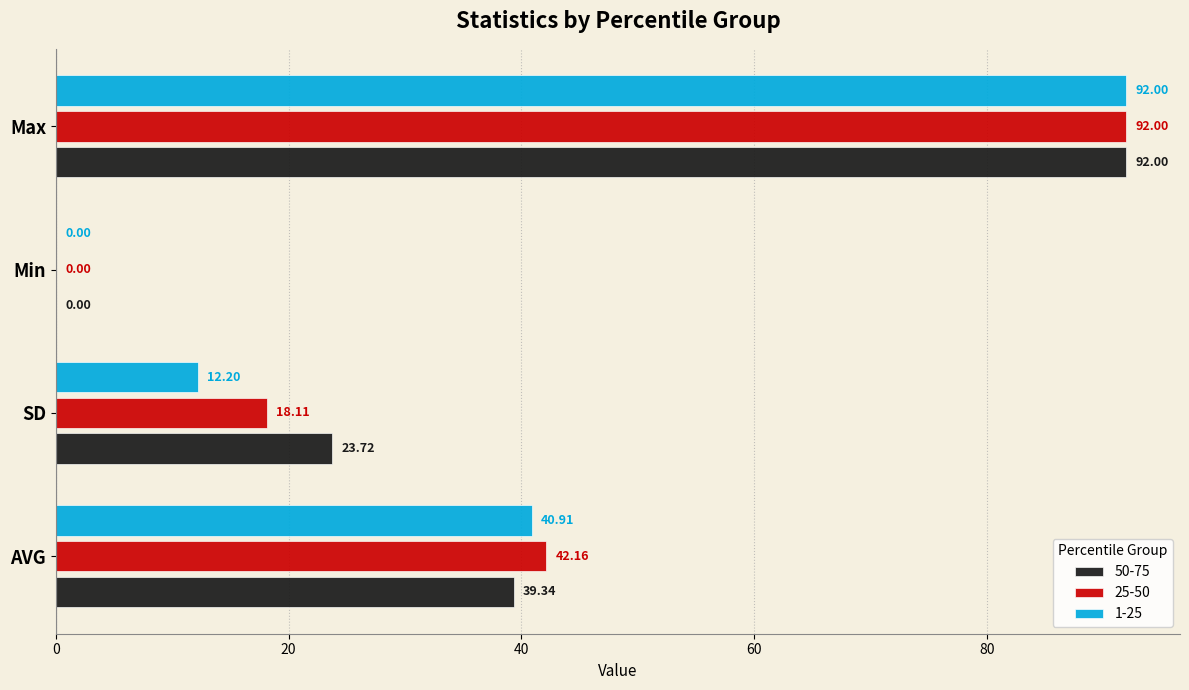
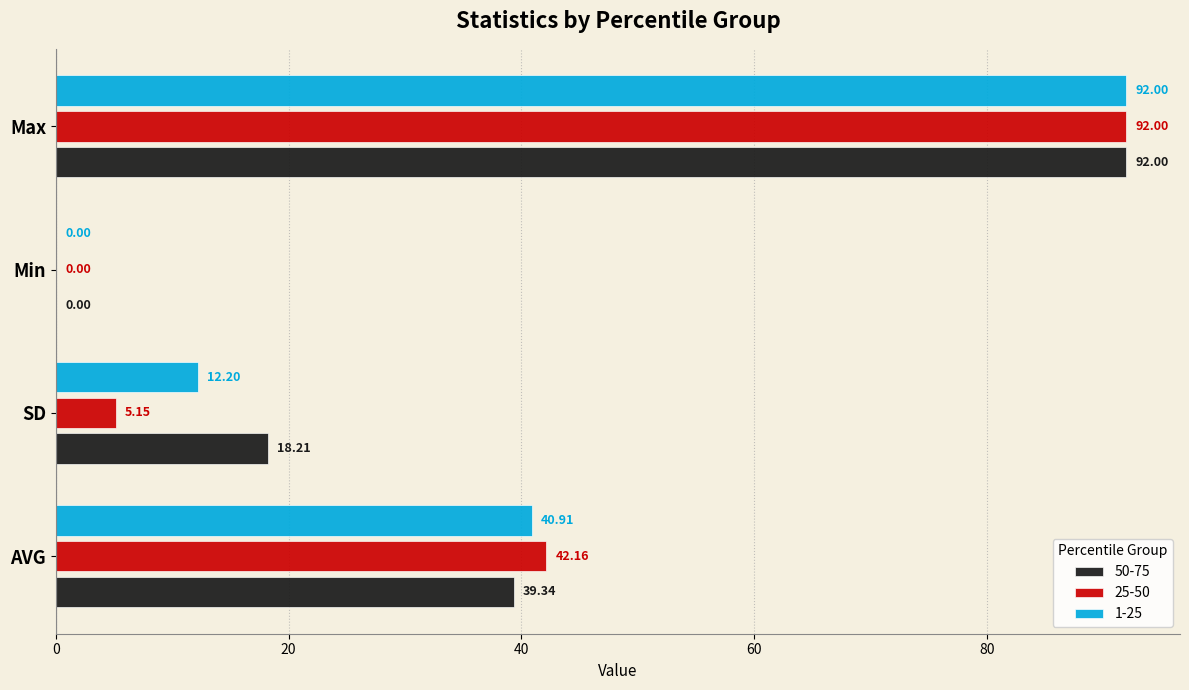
25-50, SD: 18.11 -> 5.15
50-75, SD: 23.72 -> 18.21
